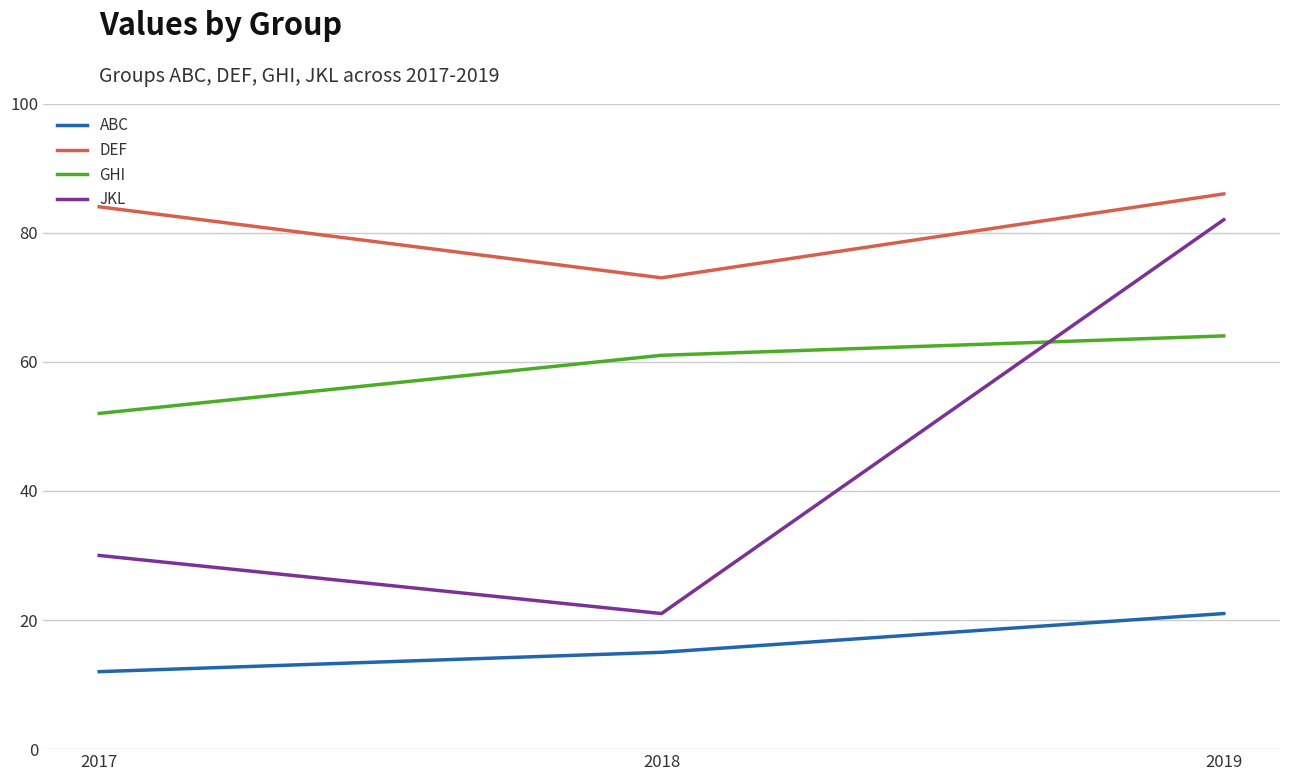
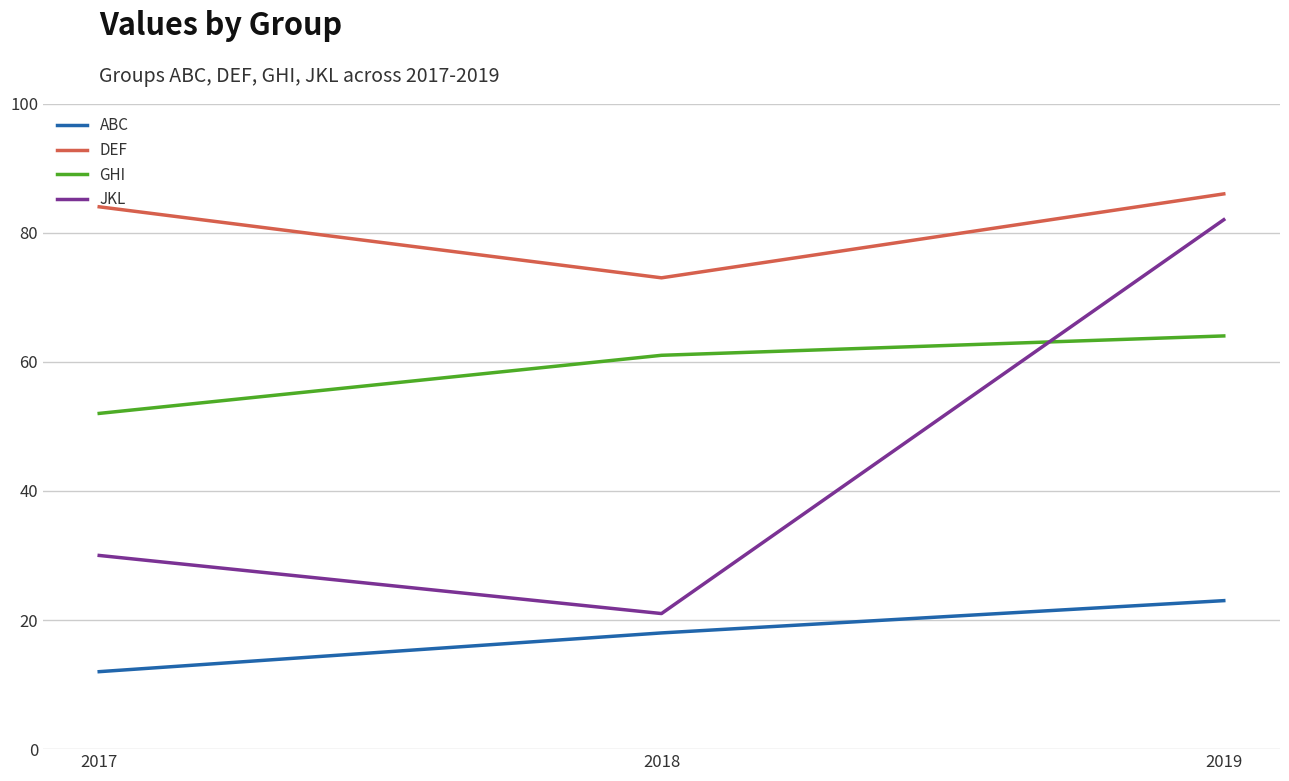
ABC, 2018: 15 -> 18
ABC, 2019: 21 -> 23
